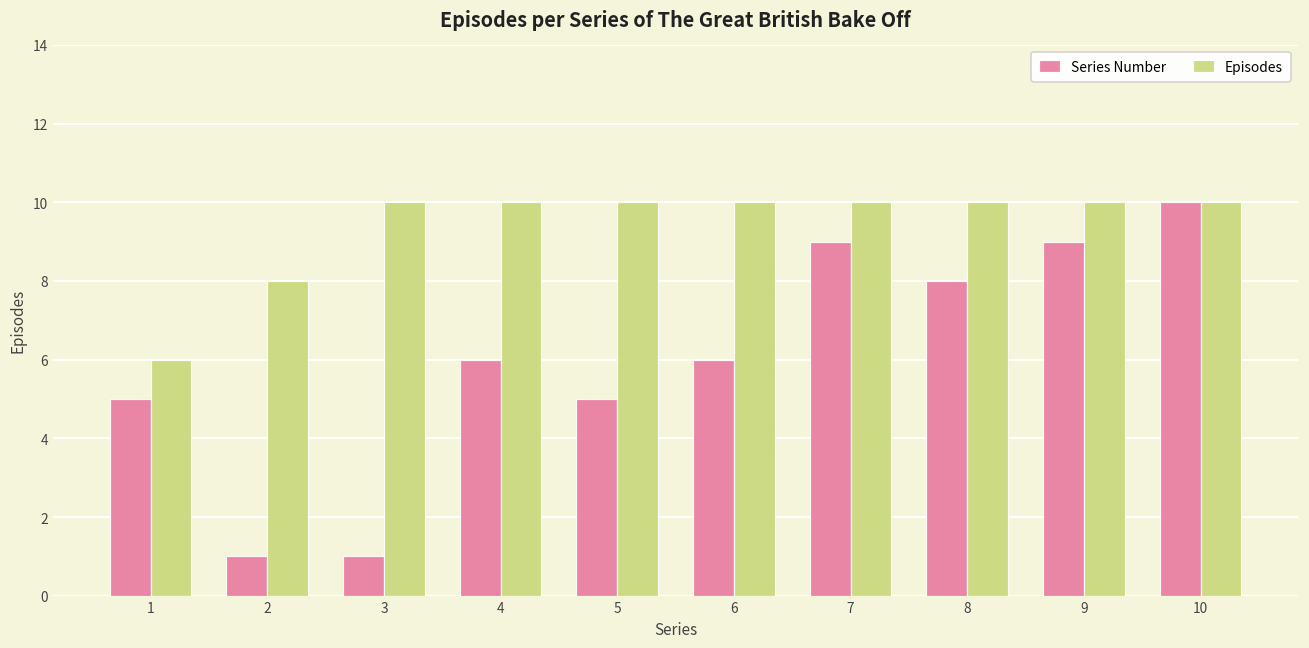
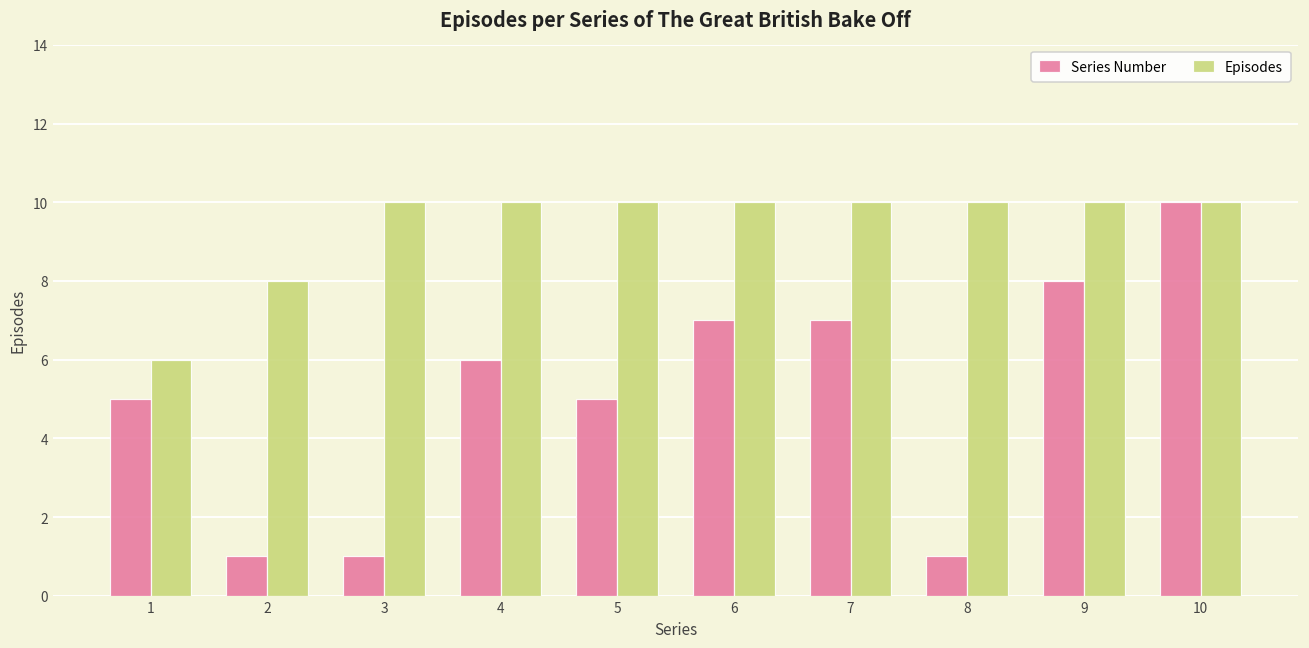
Series Number, 6: 6 -> 7
Series Number, 7: 9 -> 7
Series Number, 8: 8 -> 1
Series Number, 9: 9 -> 8
